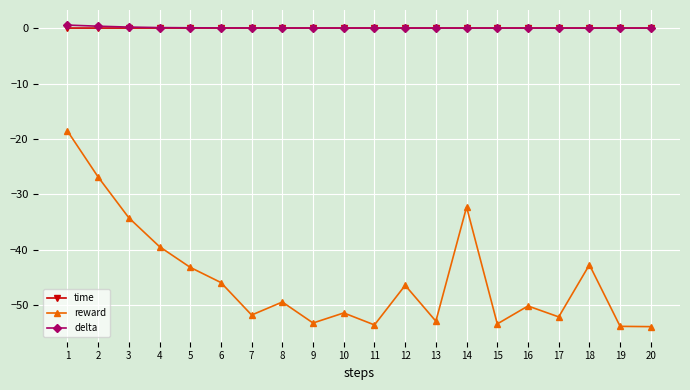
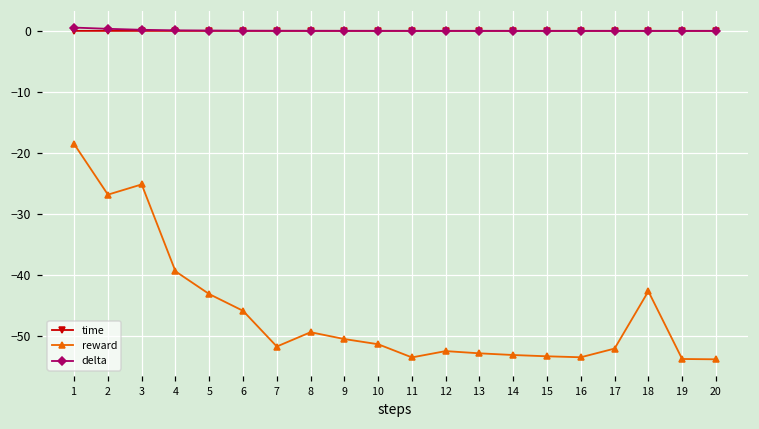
reward, 3: -34 -> -25
reward, 9: -53 -> -51
reward, 12: -46 -> -52
reward, 14: -32 -> -53
reward, 16: -50 -> -54
